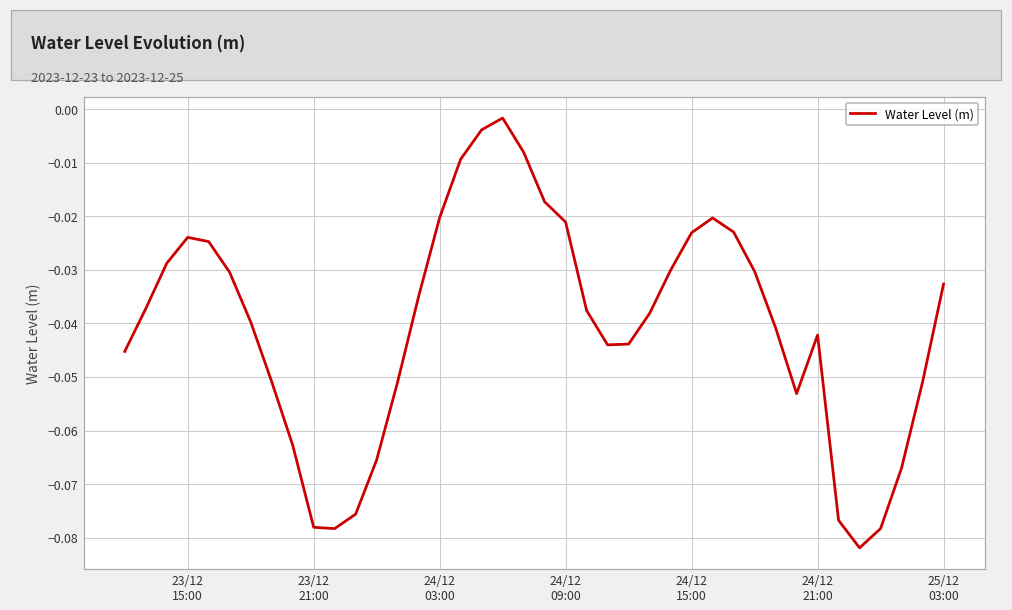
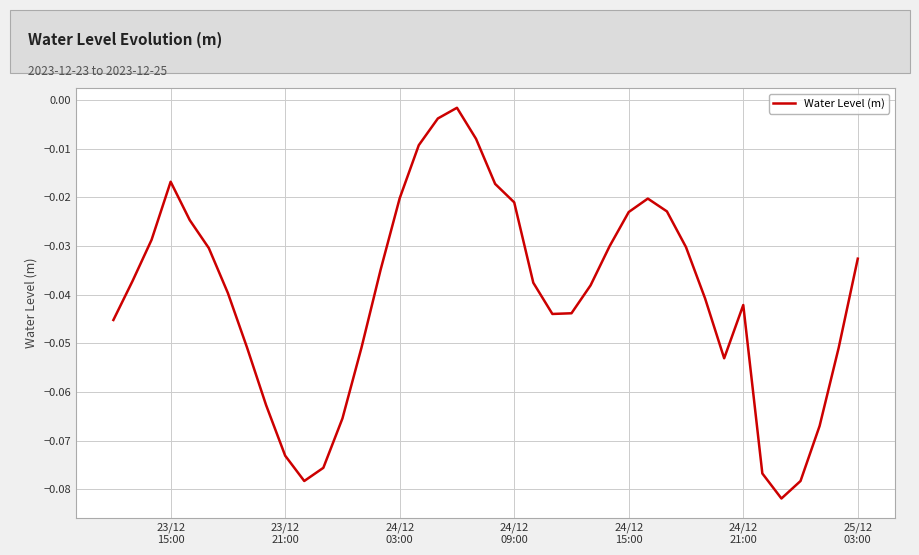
23/12 15:00: -0.024 -> -0.017
23/12 21:00: -0.078 -> -0.073
